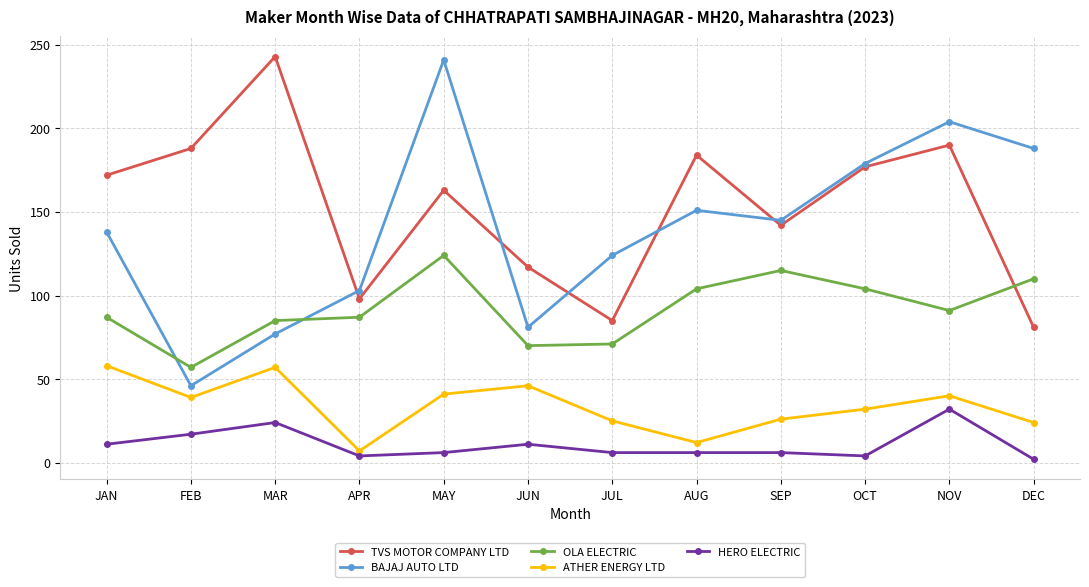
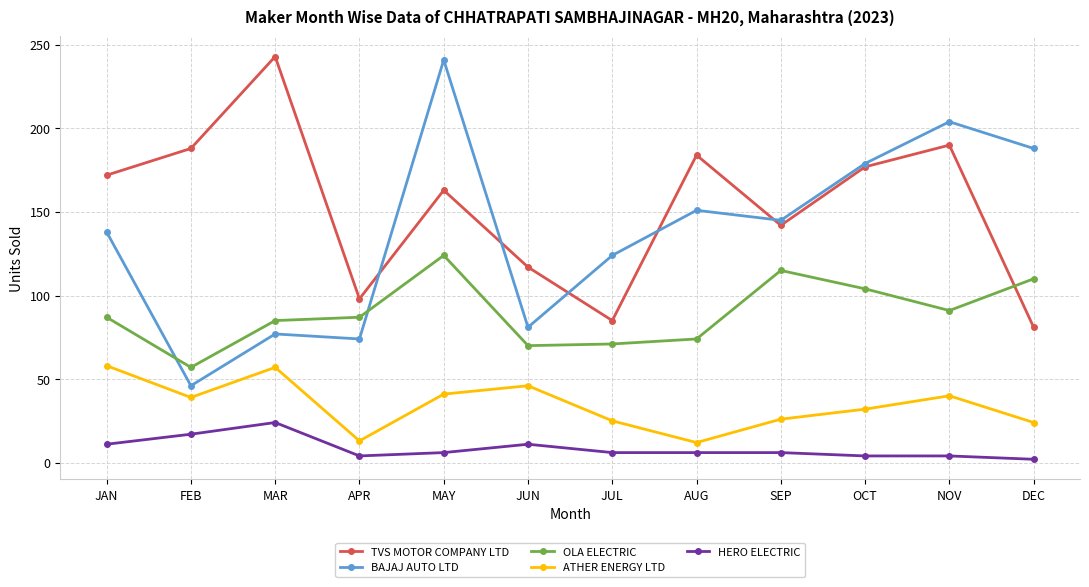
BAJAJ AUTO LTD, APR: 103 -> 74
ATHER ENERGY LTD, APR: 7 -> 13
OLA ELECTRIC, AUG: 104 -> 74
HERO ELECTRIC, NOV: 32 -> 4
